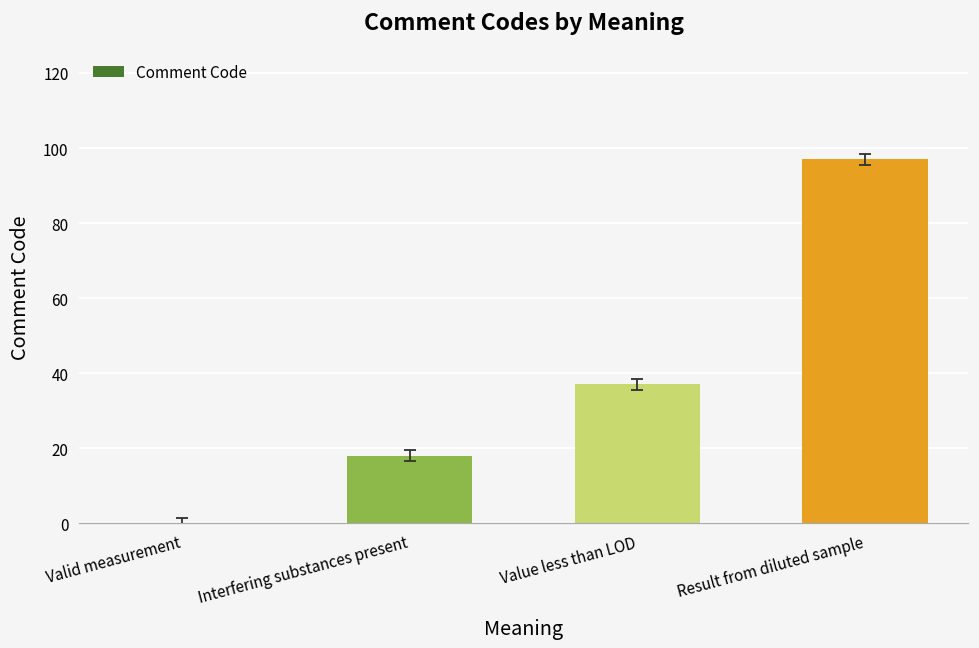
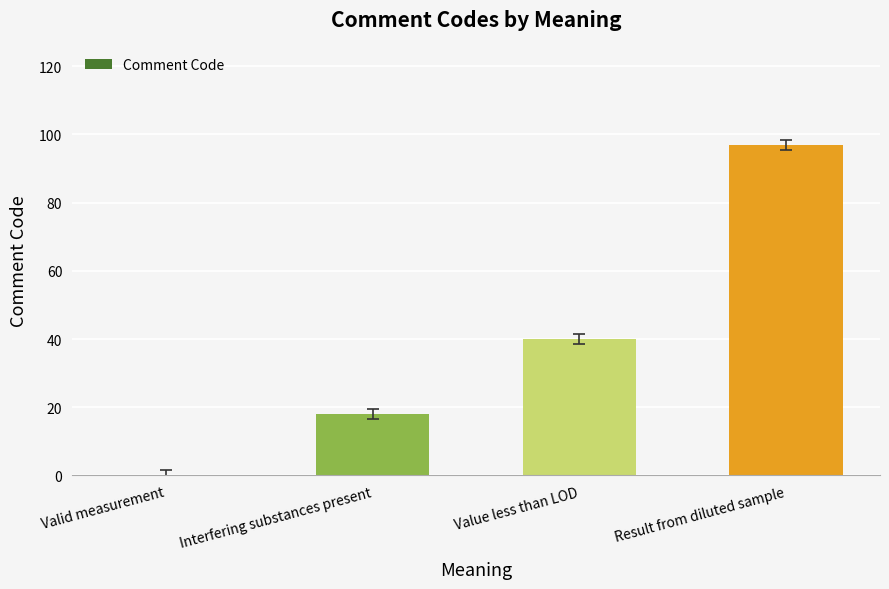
Comment Code, Value less than LOD: 37 -> 40
